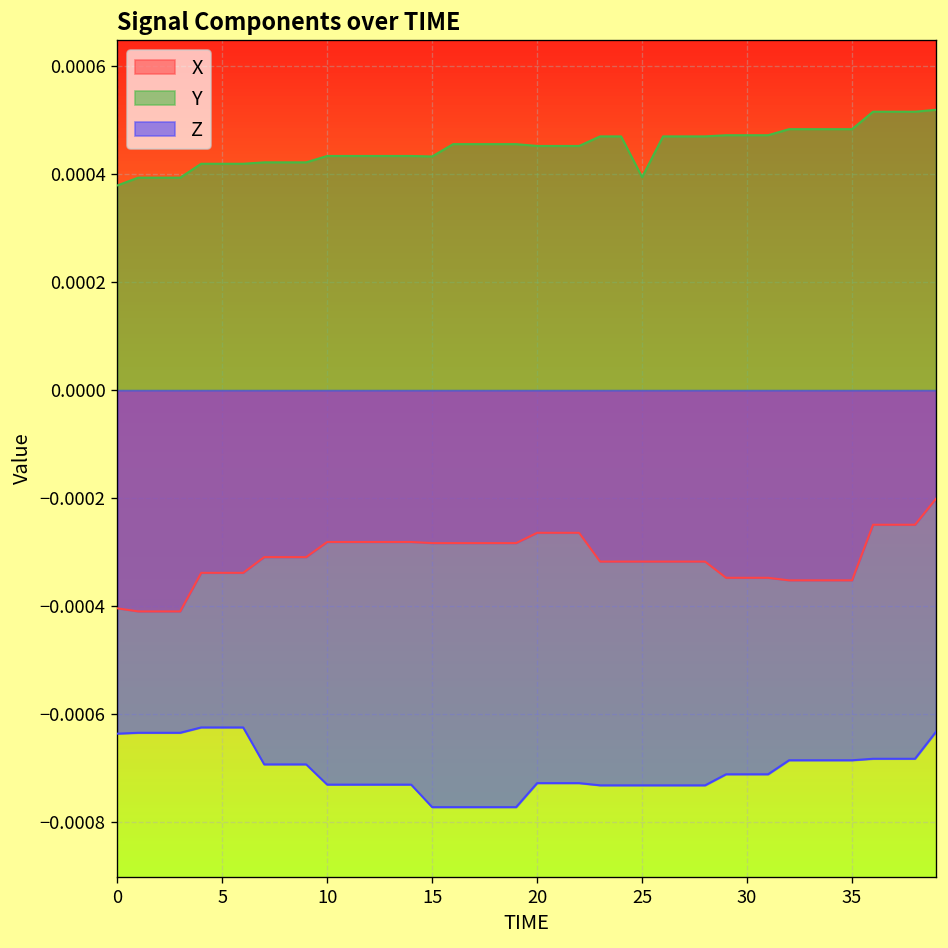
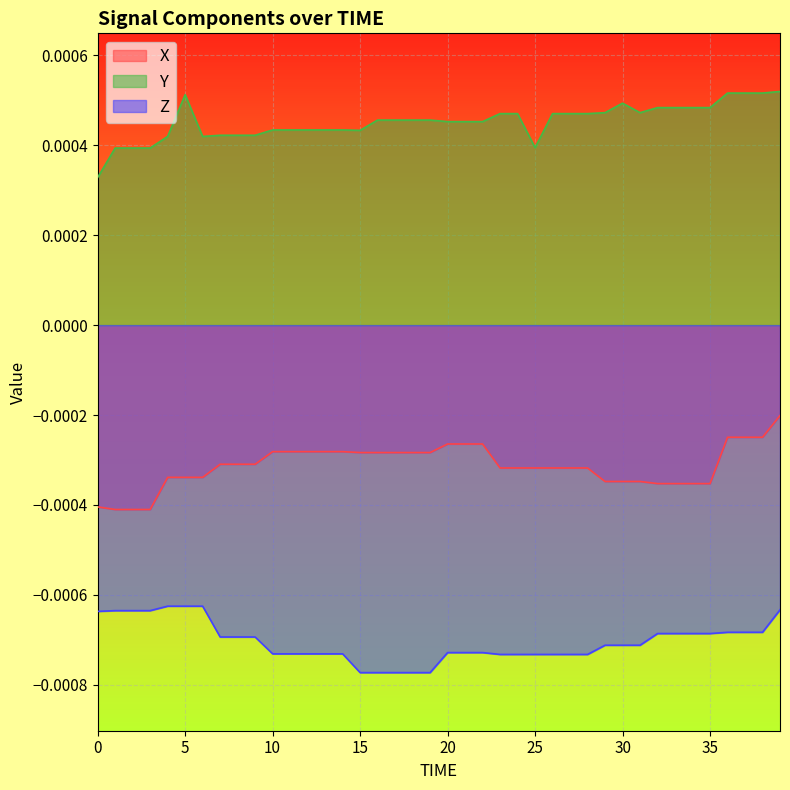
Y, 0: 0.00038 -> 0.00033
Y, 5: 0.00042 -> 0.00051
Y, 30: 0.00047 -> 0.00049
